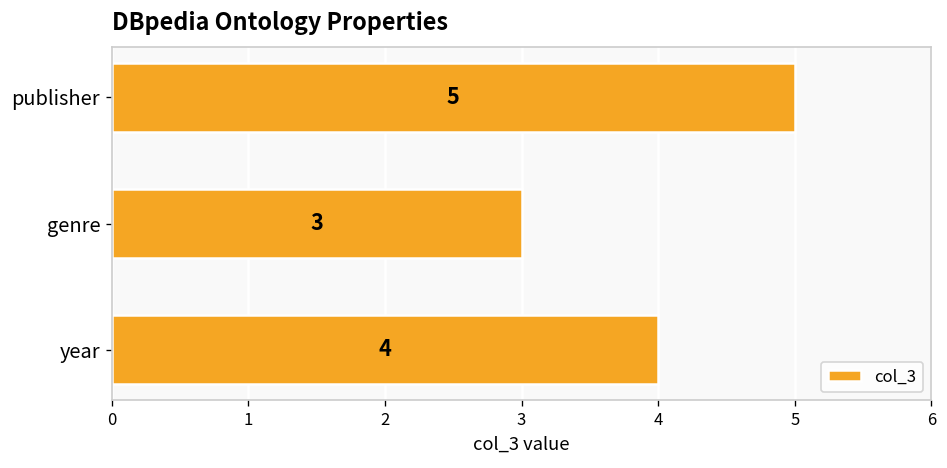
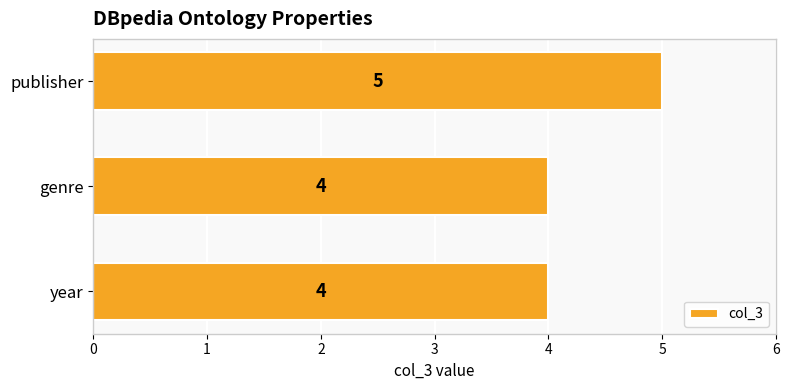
genre: 3 -> 4
